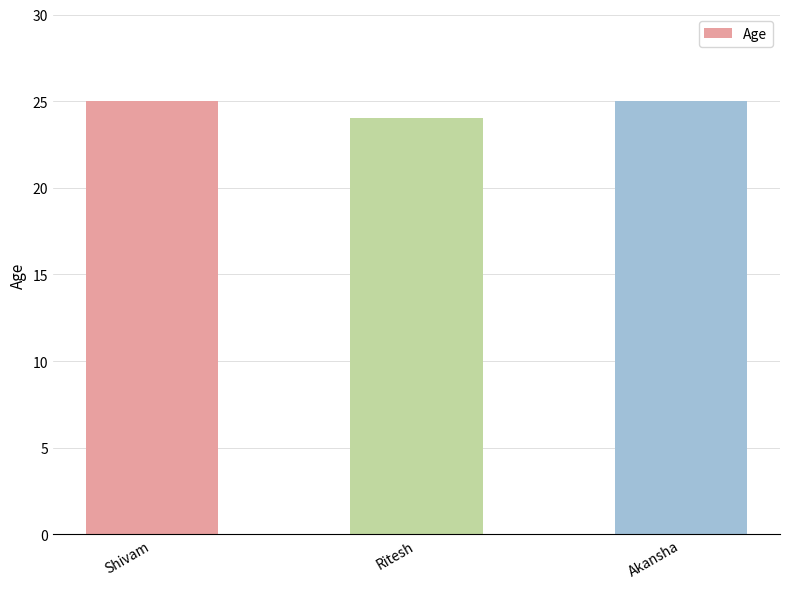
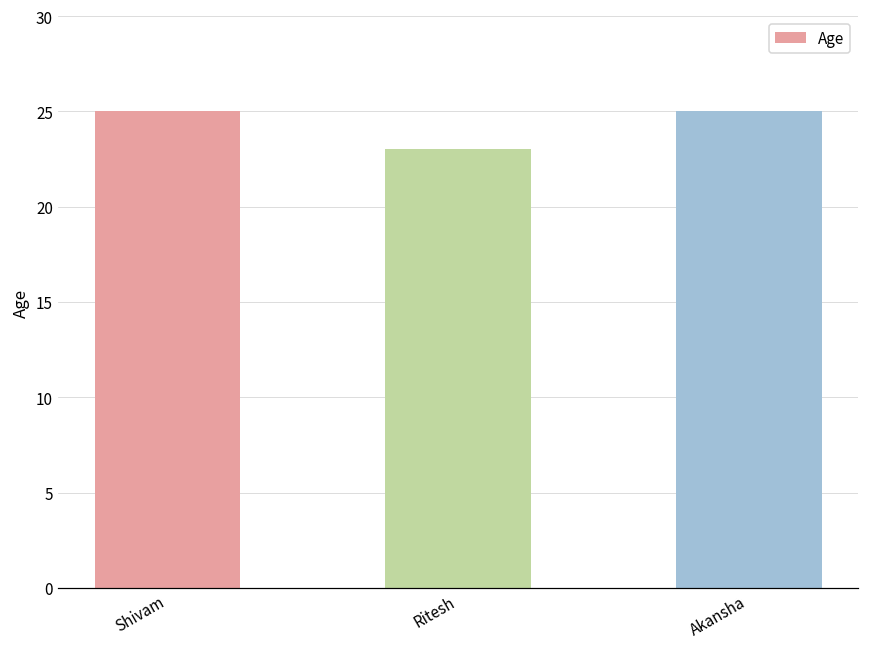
Ritesh: 24 -> 23
